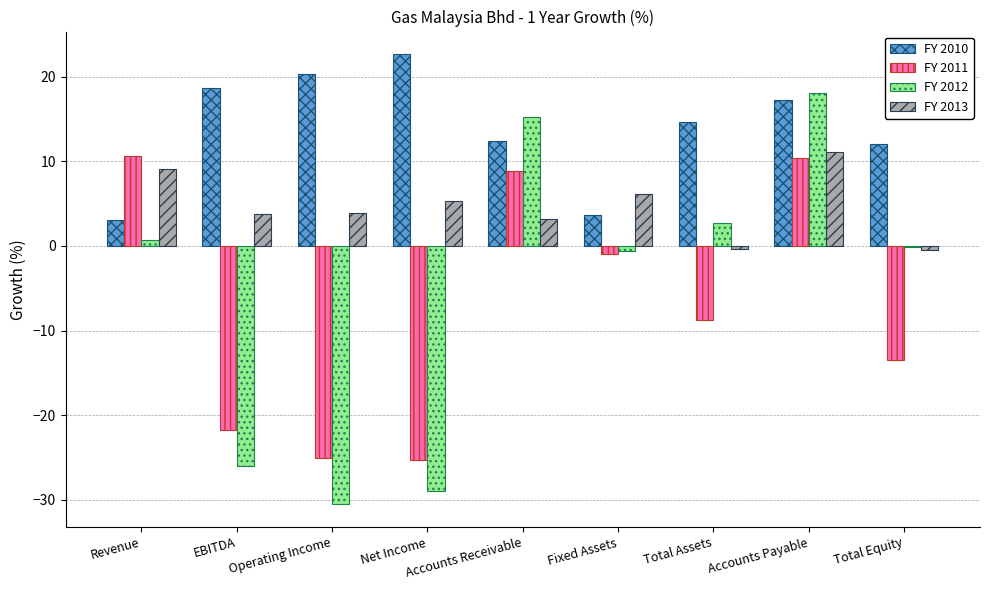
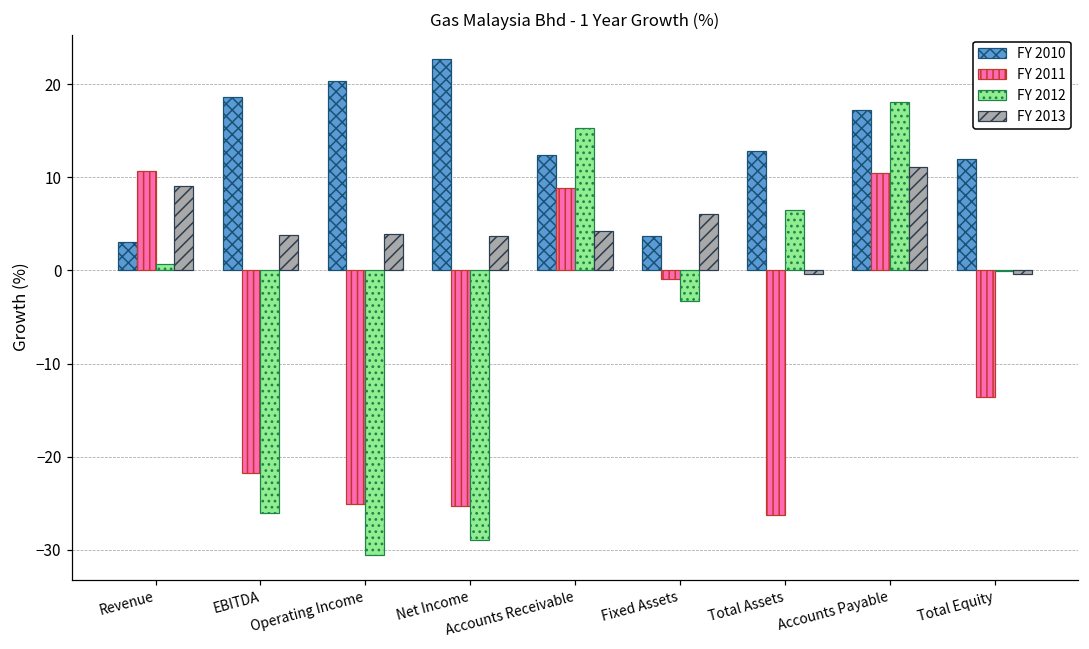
FY 2013, Net Income: 5 -> 4
FY 2013, Accounts Receivable: 3 -> 4
FY 2012, Fixed Assets: -1 -> -3
FY 2010, Total Assets: 15 -> 13
FY 2011, Total Assets: -9 -> -26
FY 2012, Total Assets: 3 -> 7
